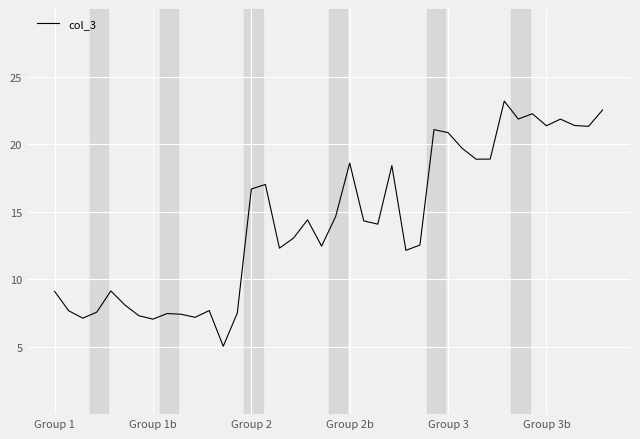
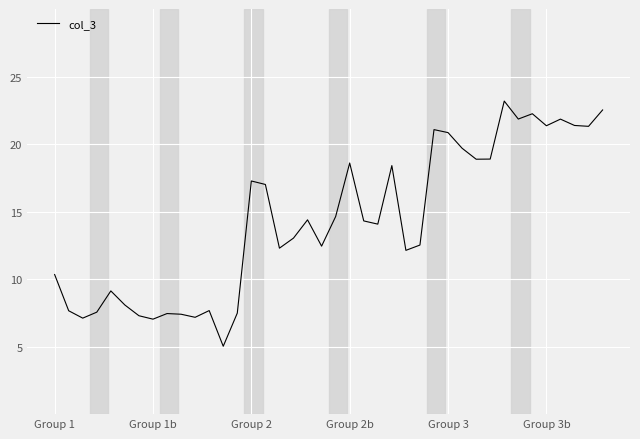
Group 1: 9.1 -> 10.3
Group 2: 16.7 -> 17.3
